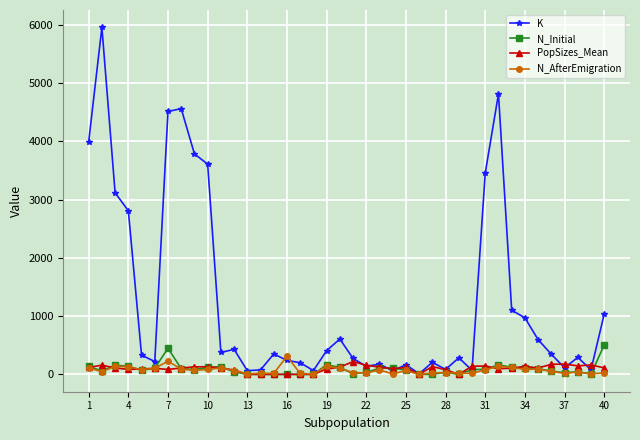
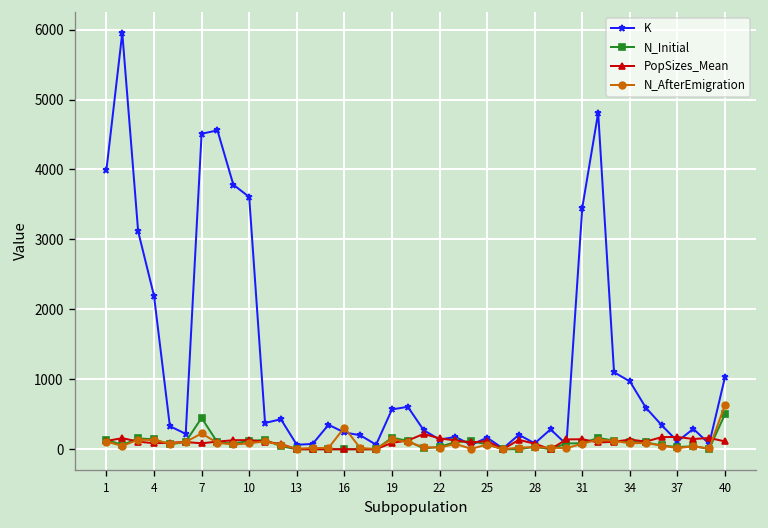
K, 4: 2800 -> 2200
K, 19: 400 -> 600
N_AfterEmigration, 40: 0 -> 600
